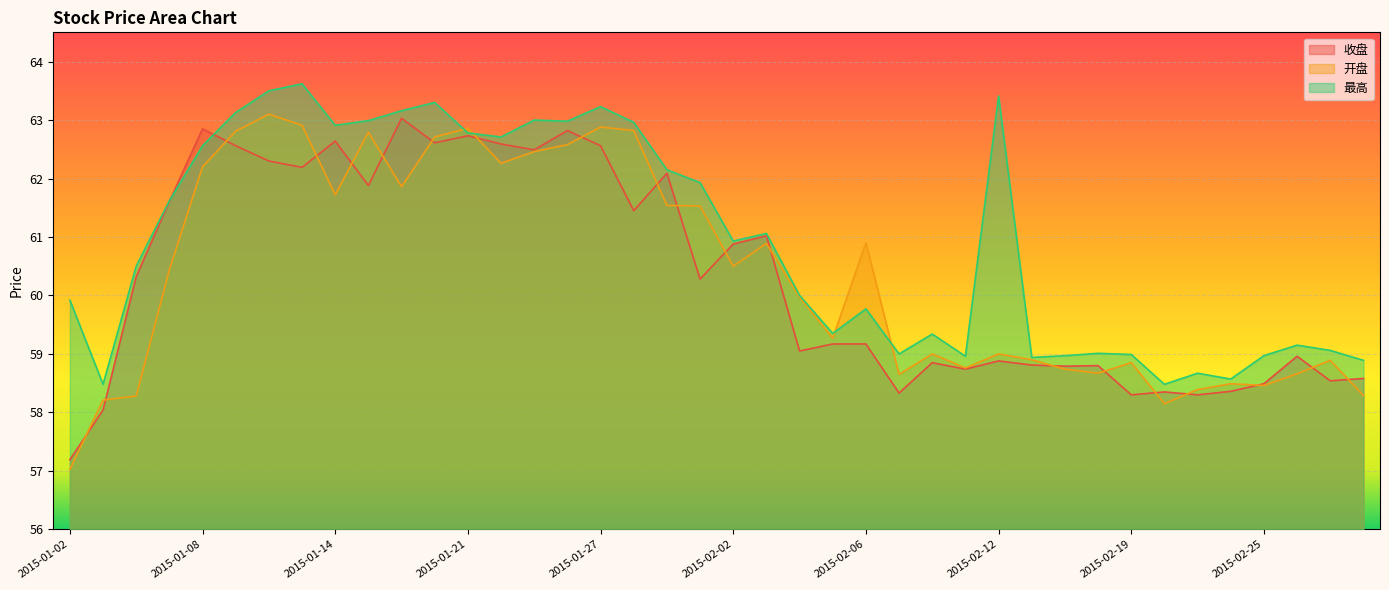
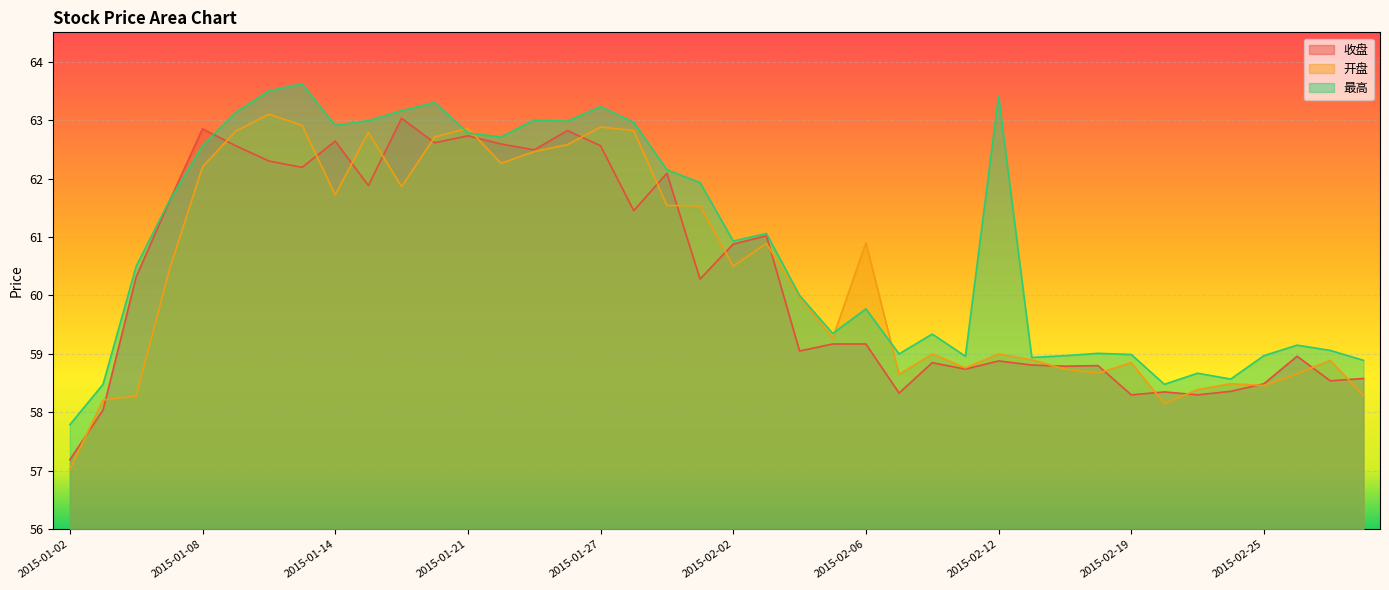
最高, 2015-01-02: 59.9 -> 57.8
